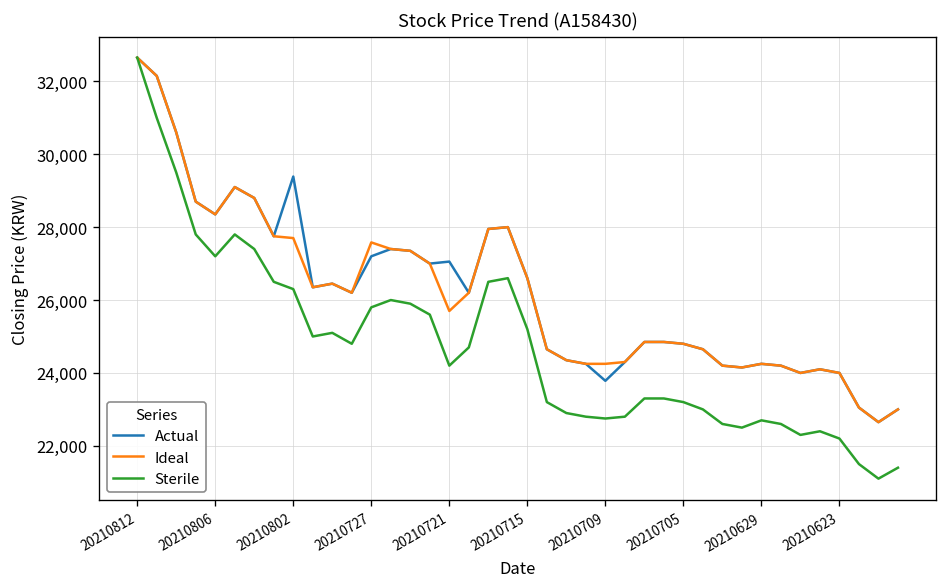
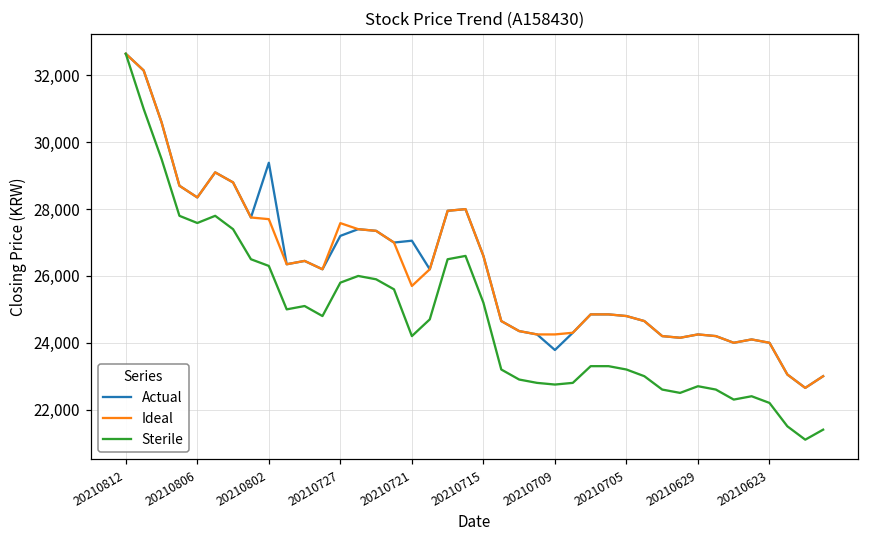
Sterile, 20210806: 27,200 -> 27,600
